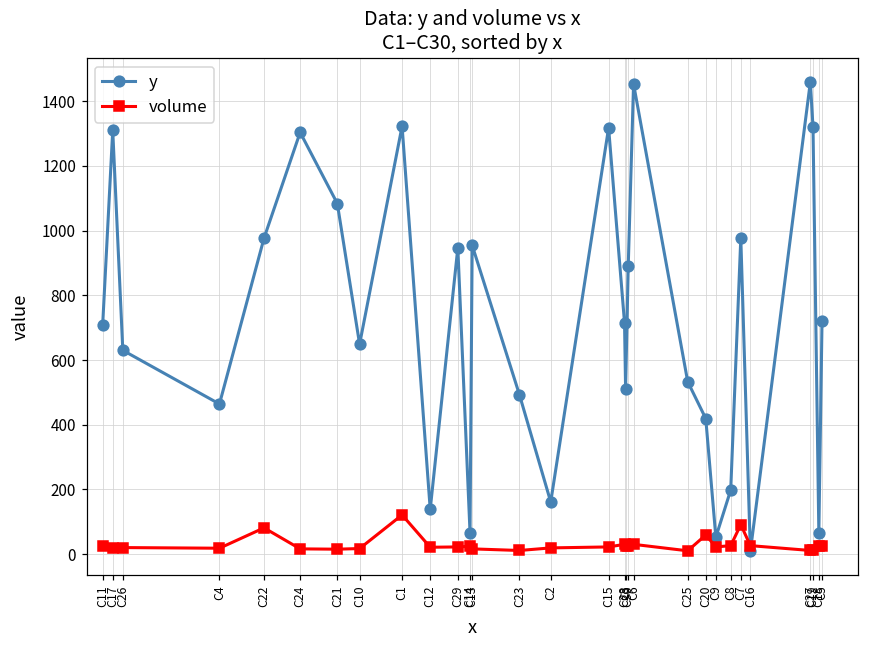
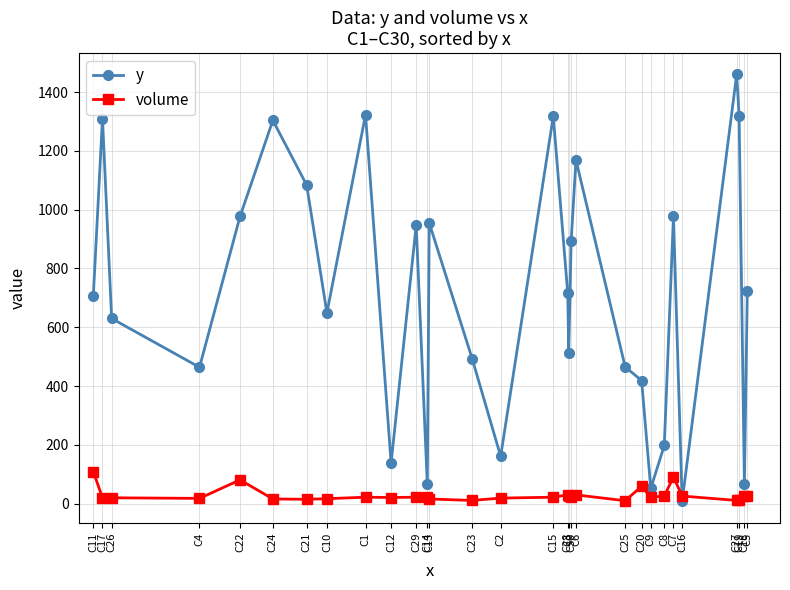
volume, C11: 20 -> 110
volume, C1: 120 -> 20
y, C6: 1450 -> 1170
y, C25: 530 -> 470
